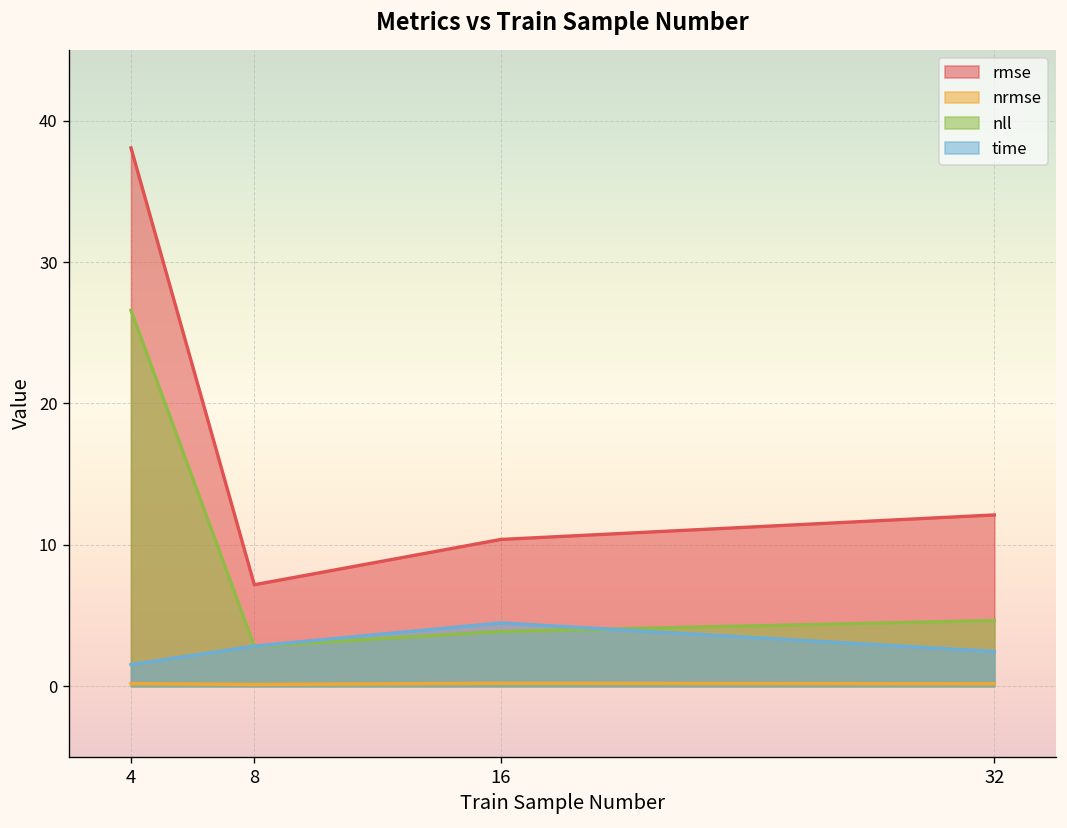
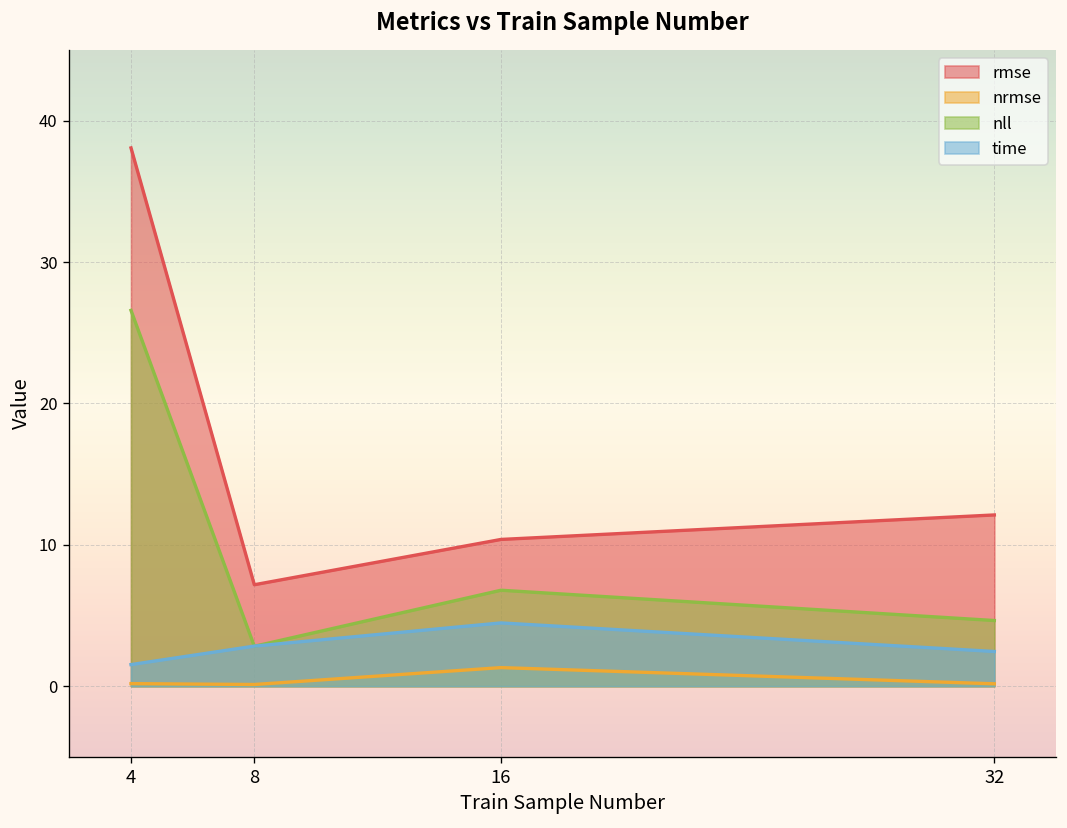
nrmse, 16: 0.2 -> 1.3
nll, 16: 3.9 -> 6.8
